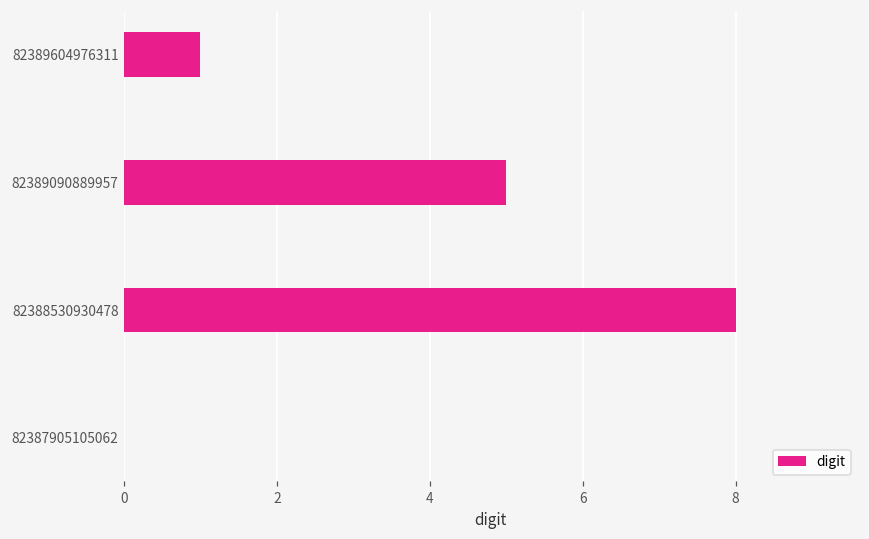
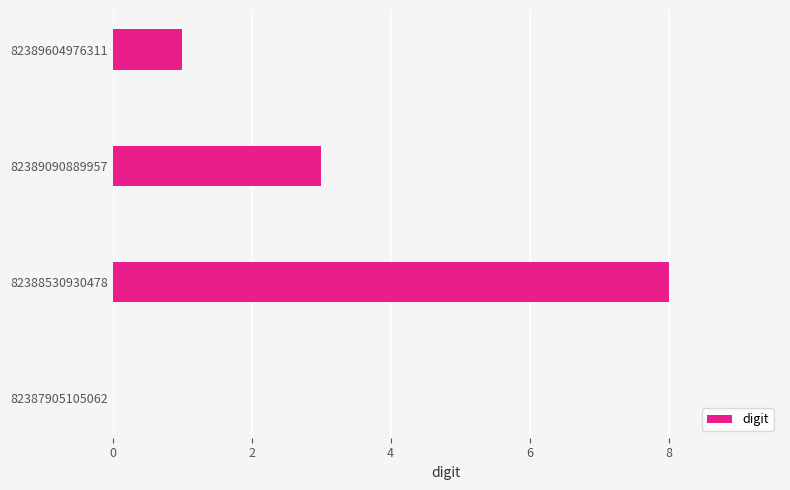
82389090889957: 5 -> 3
